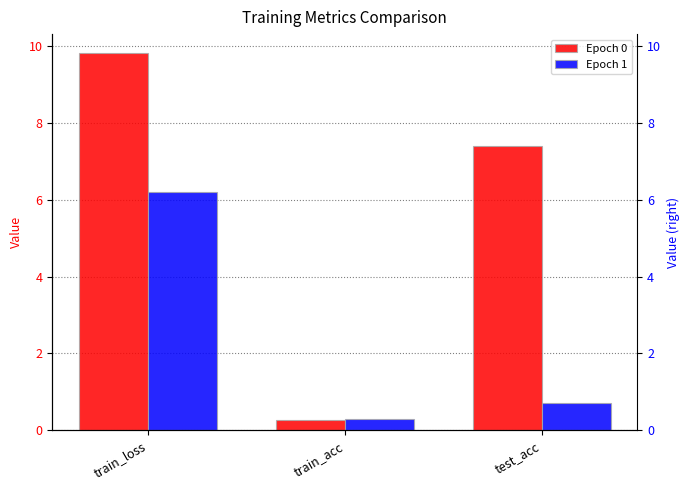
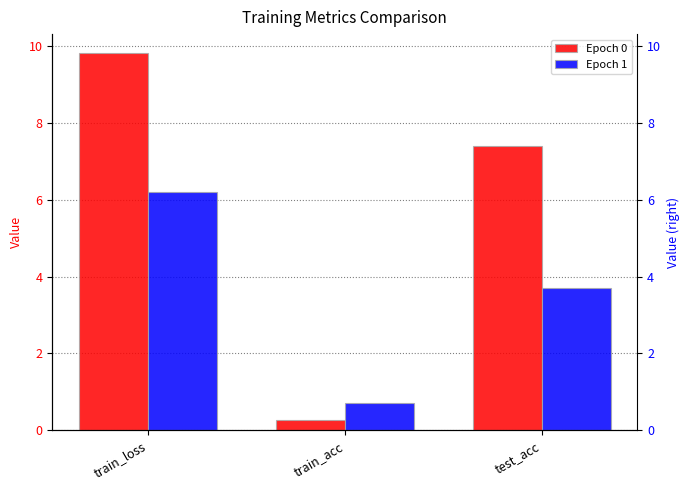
Epoch 1, train_acc: 0.3 -> 0.7
Epoch 1, test_acc: 0.7 -> 3.7
